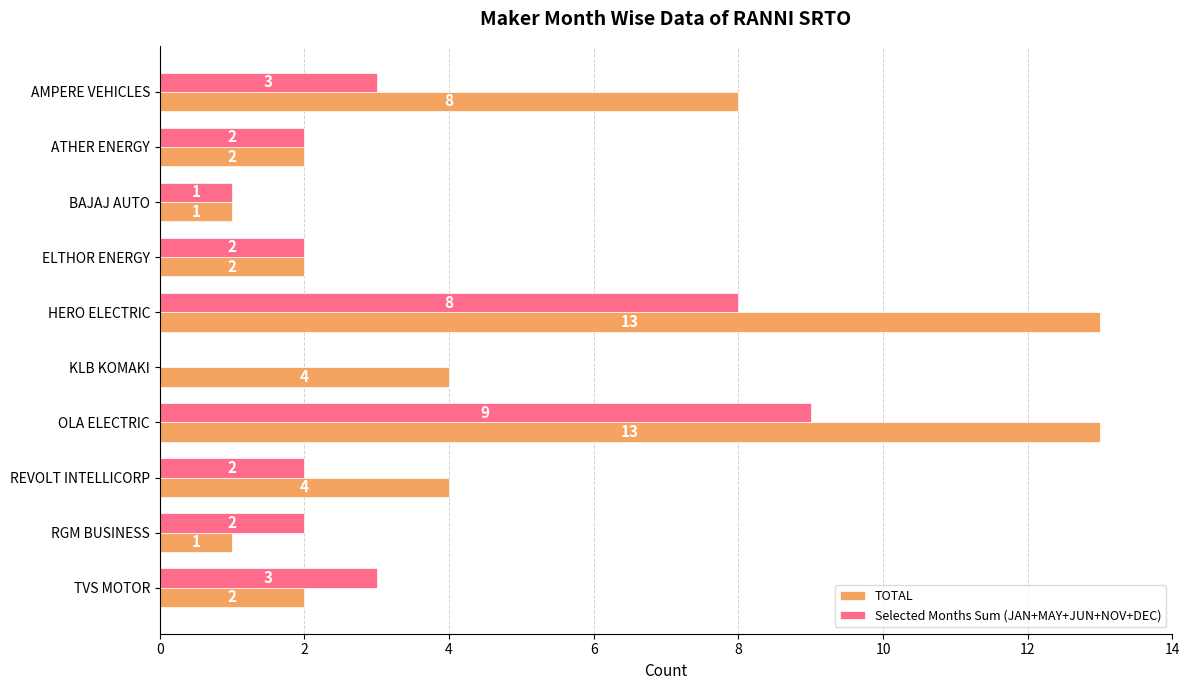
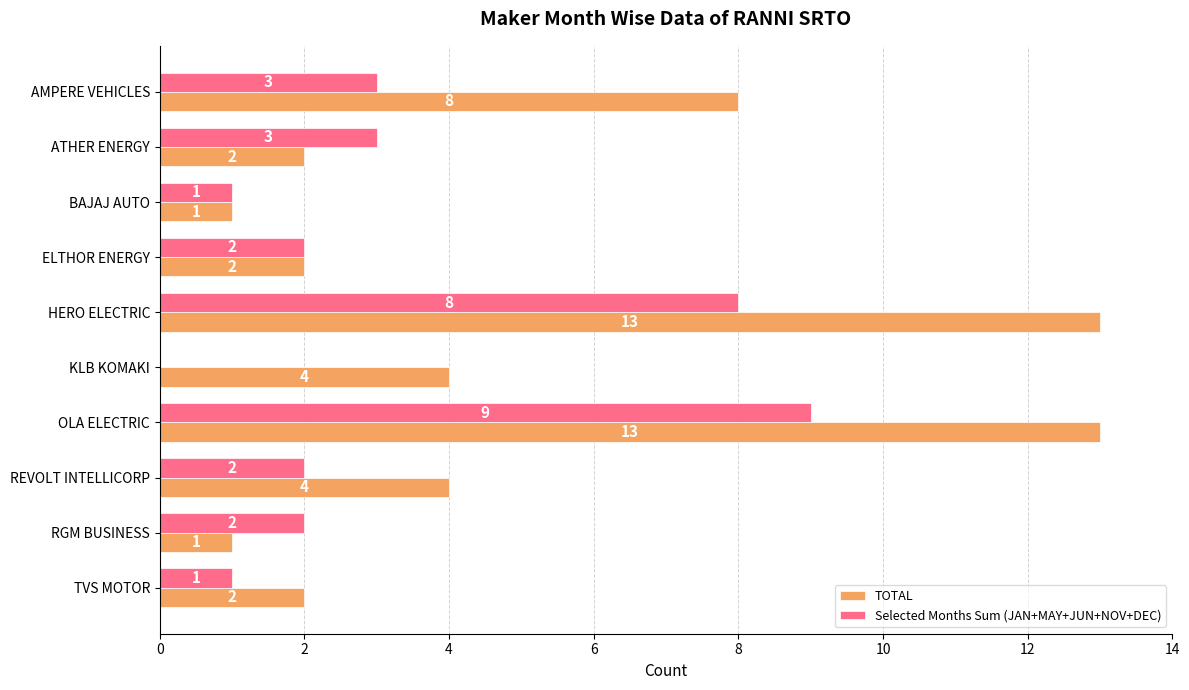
Selected Months Sum (JAN+MAY+JUN+NOV+DEC), ATHER ENERGY: 2 -> 3
Selected Months Sum (JAN+MAY+JUN+NOV+DEC), TVS MOTOR: 3 -> 1
